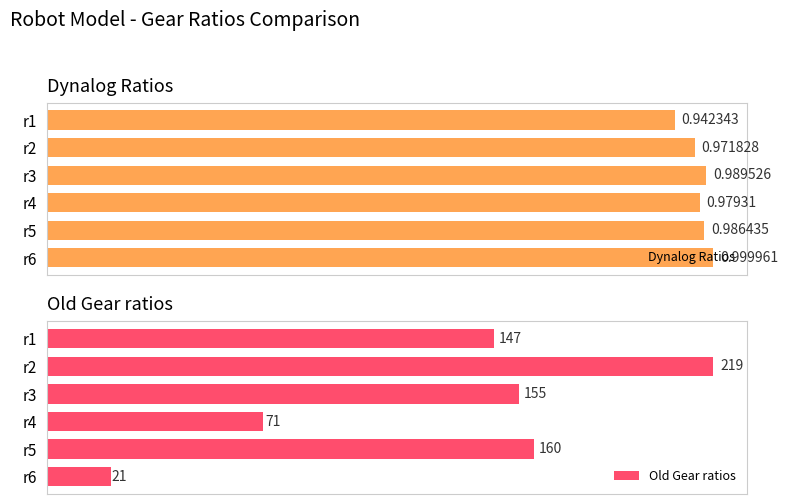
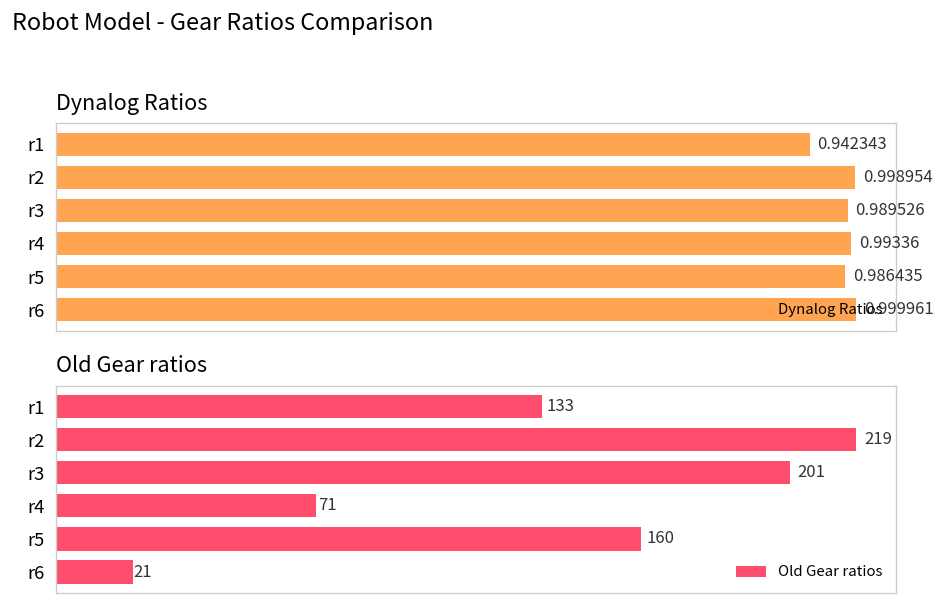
Dynalog Ratios, r2: 0.971828 -> 0.998954
Dynalog Ratios, r4: 0.97931 -> 0.99336
Old Gear ratios, r1: 147 -> 133
Old Gear ratios, r3: 155 -> 201
